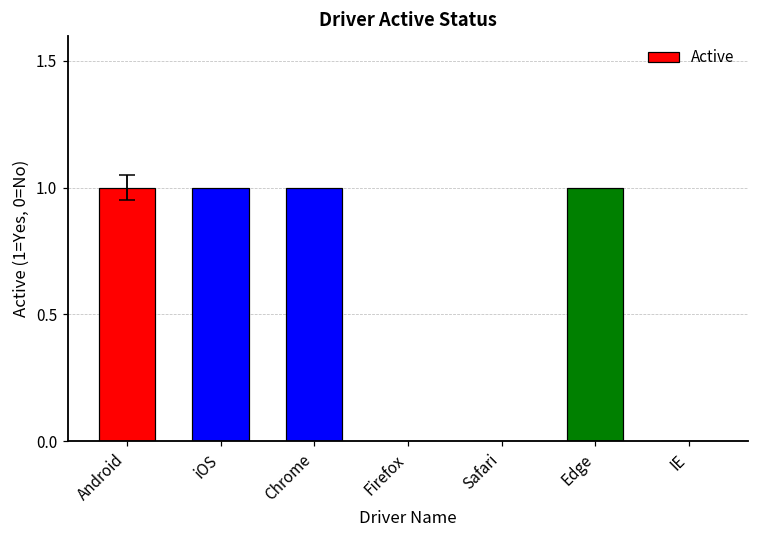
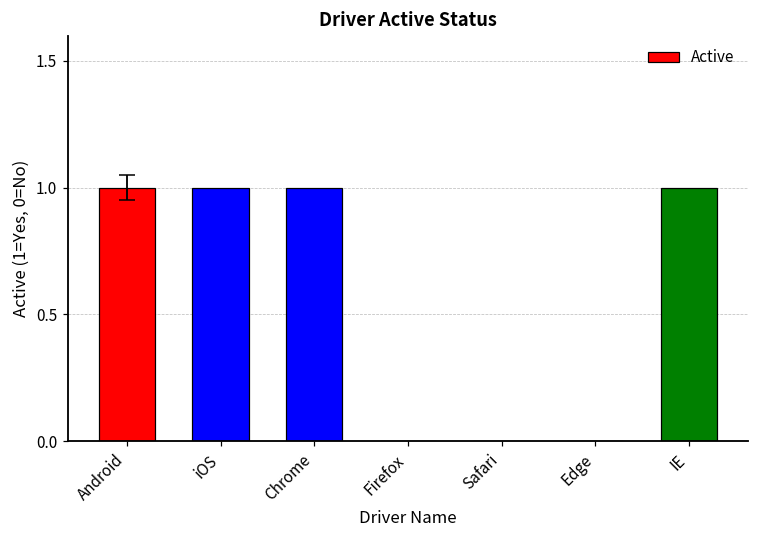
Active, Edge: 1 -> 0
Active, IE: 0 -> 1
